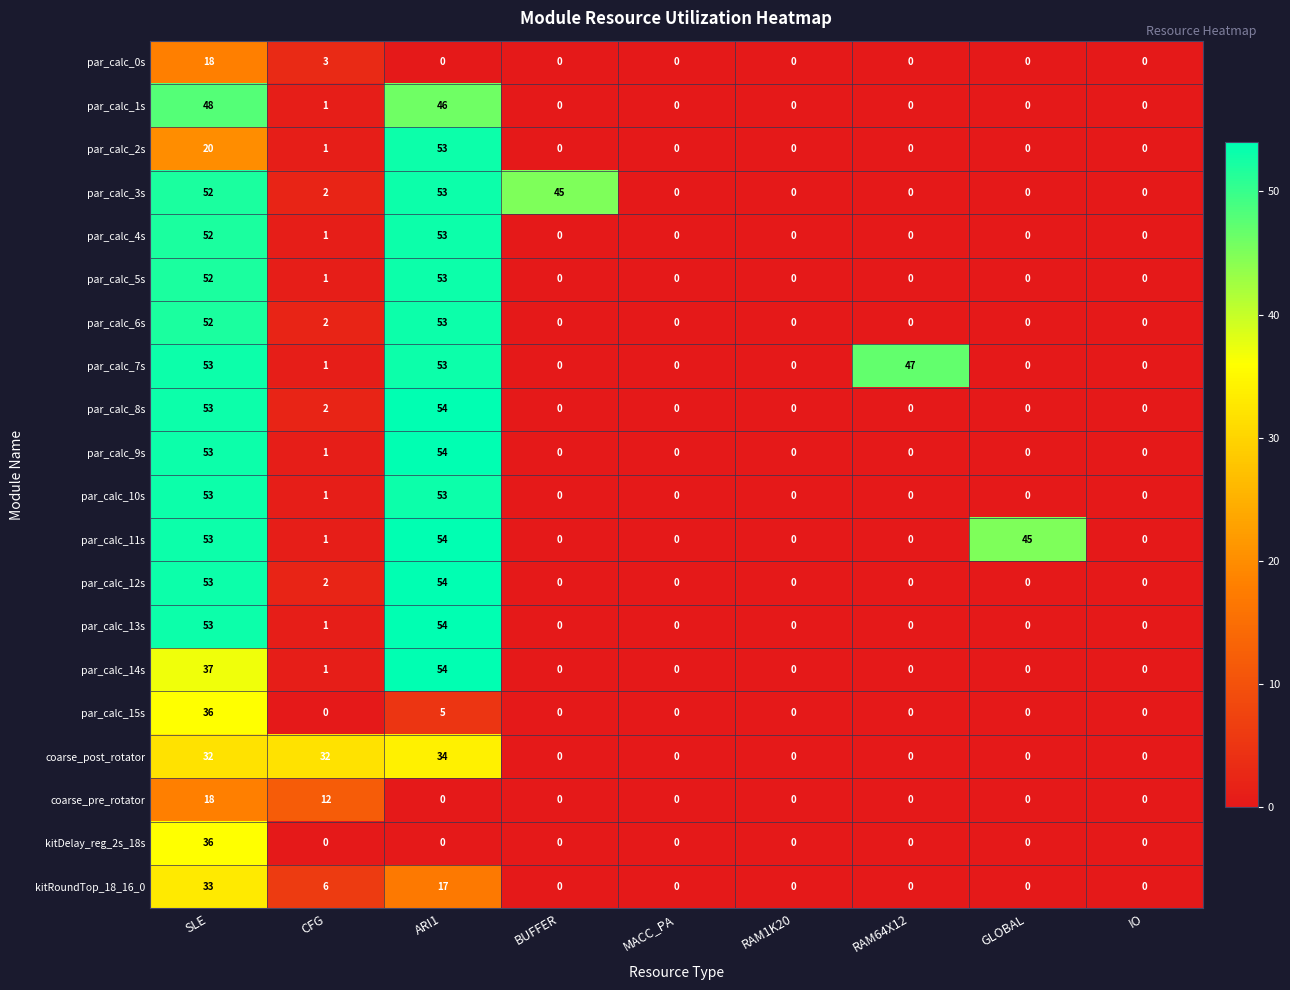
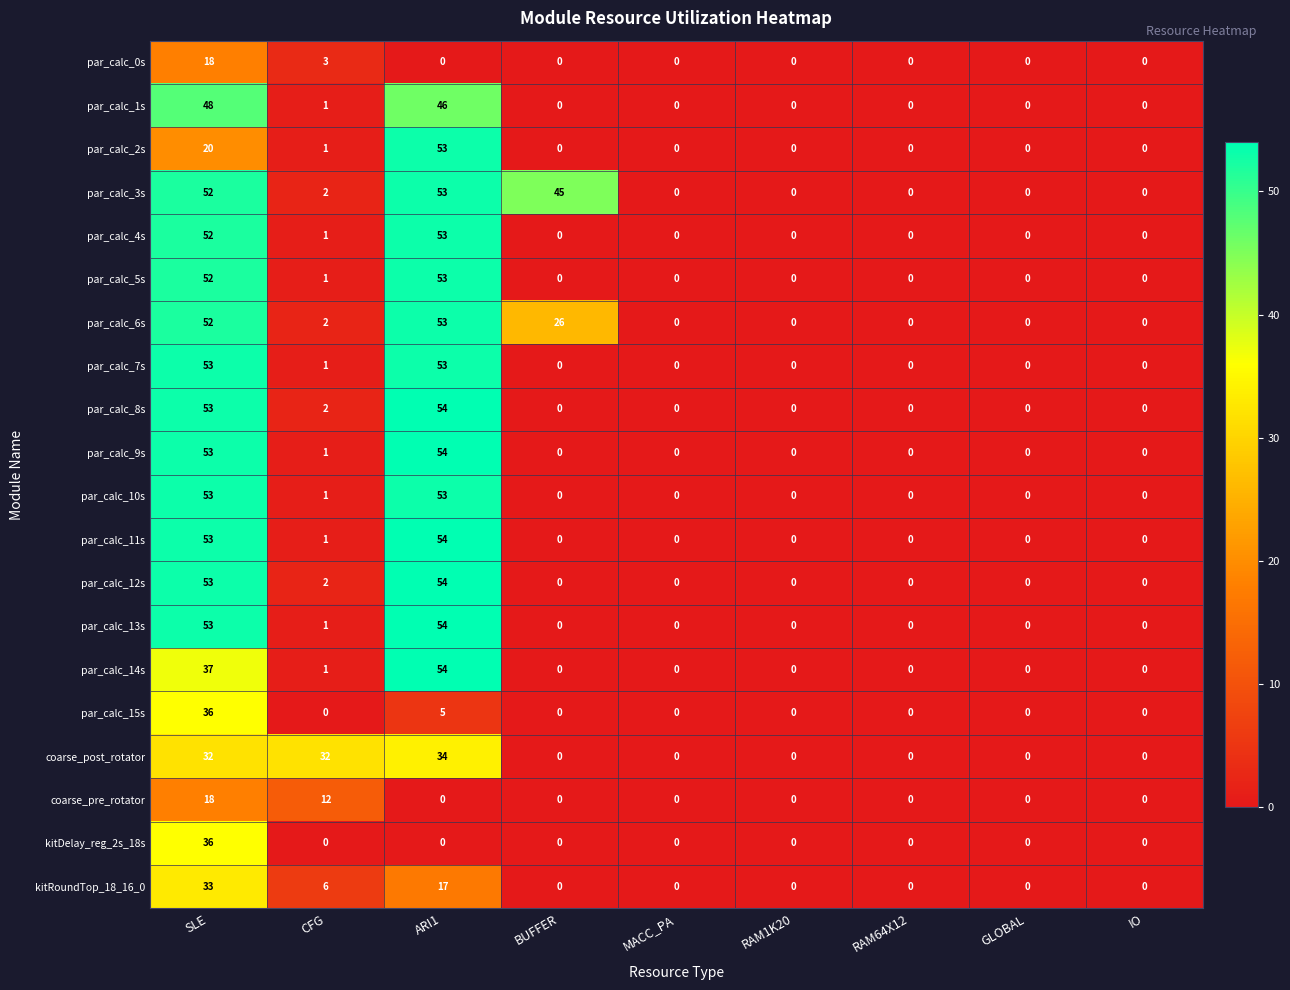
par_calc_6s, BUFFER: 0 -> 26
par_calc_7s, RAM64X12: 47 -> 0
par_calc_11s, GLOBAL: 45 -> 0
